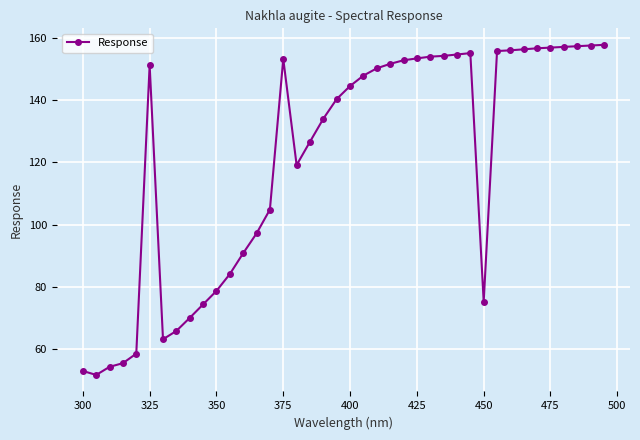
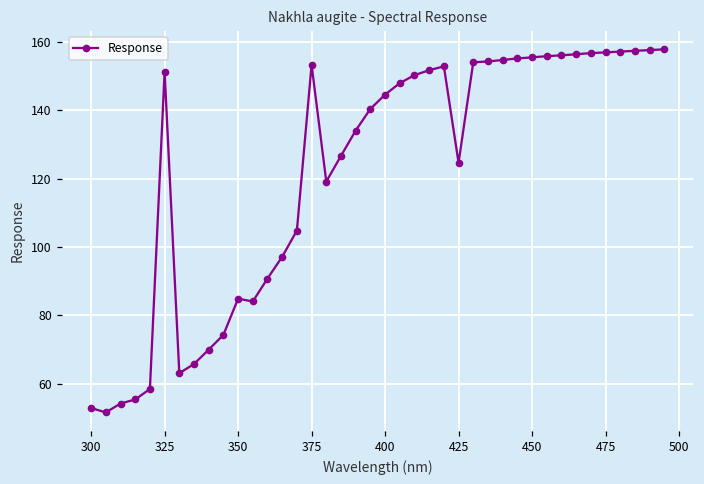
350: 79 -> 85
425: 153 -> 125
450: 75 -> 155
